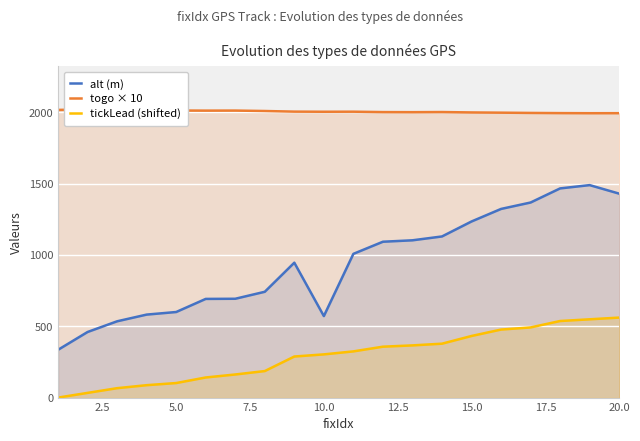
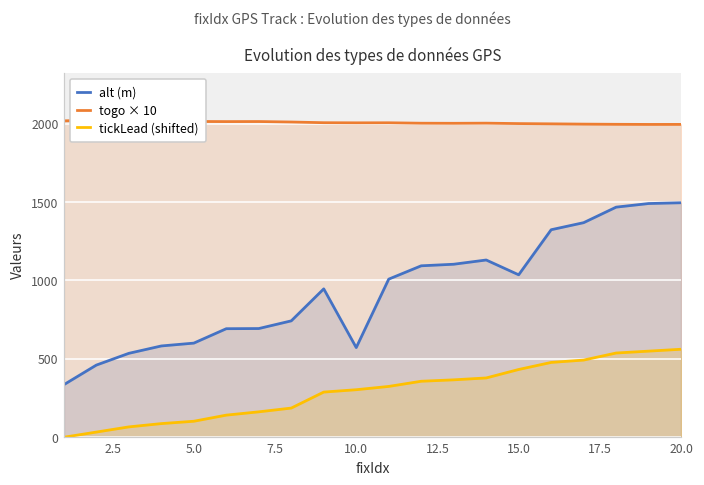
alt (m), 15.0: 1240 -> 1040
alt (m), 20.0: 1430 -> 1500
